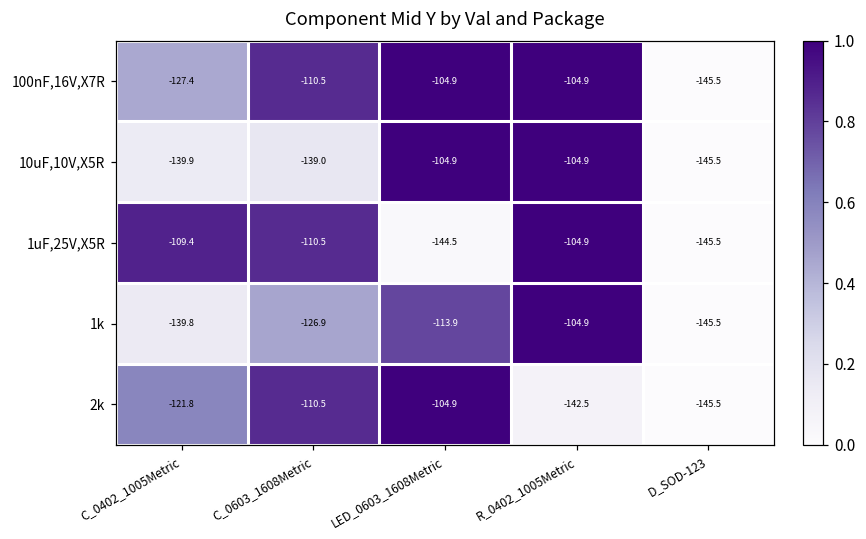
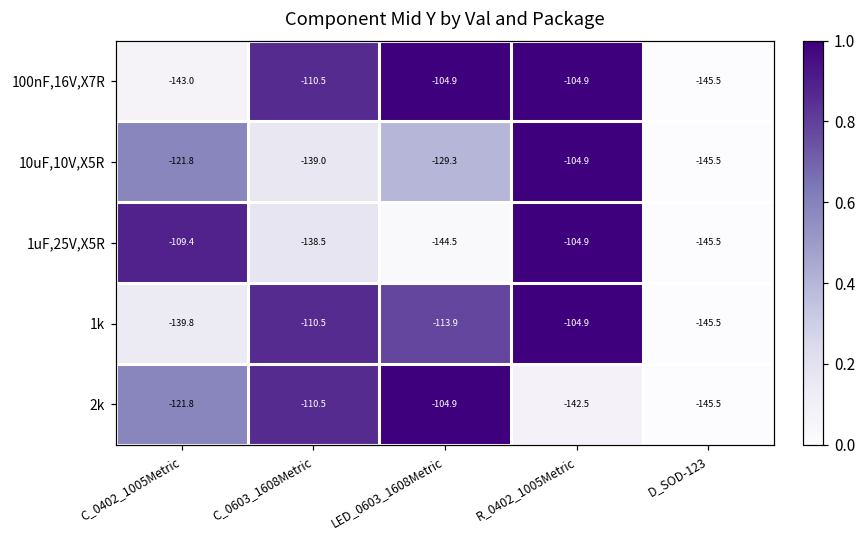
100nF,16V,X7R, C_0402_1005Metric: -127.4 -> -143.0
10uF,10V,X5R, C_0402_1005Metric: -139.9 -> -121.8
10uF,10V,X5R, LED_0603_1608Metric: -104.9 -> -129.3
1uF,25V,X5R, C_0603_1608Metric: -110.5 -> -138.5
1k, C_0603_1608Metric: -126.9 -> -110.5
